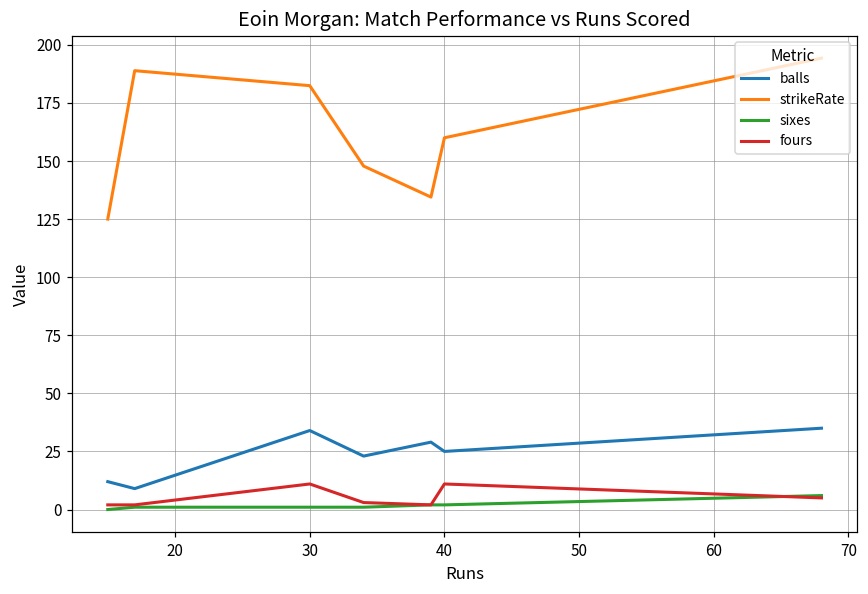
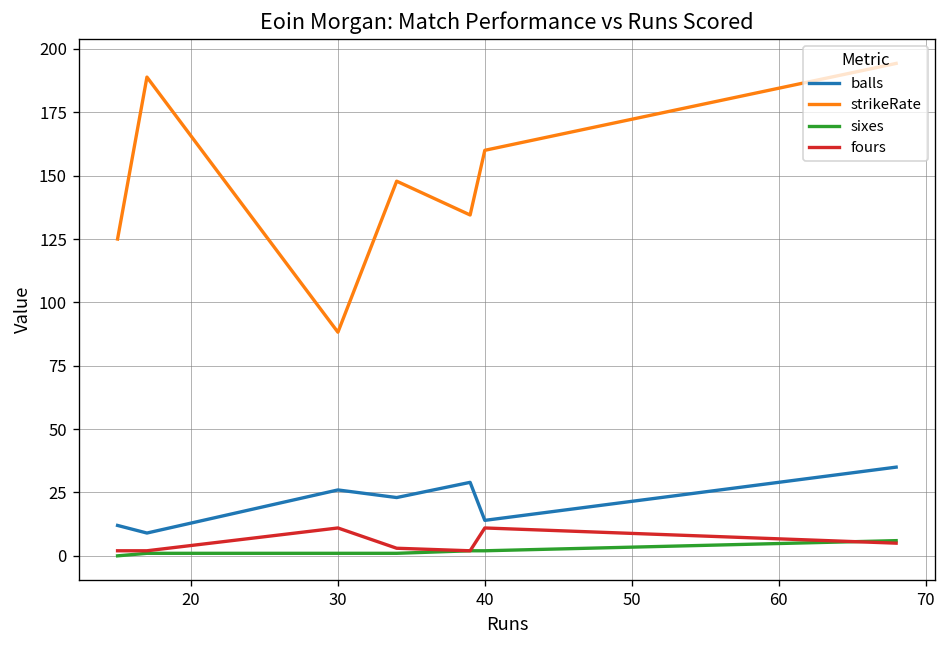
balls, 30: 34 -> 26
strikeRate, 30: 182 -> 88
balls, 40: 25 -> 14
